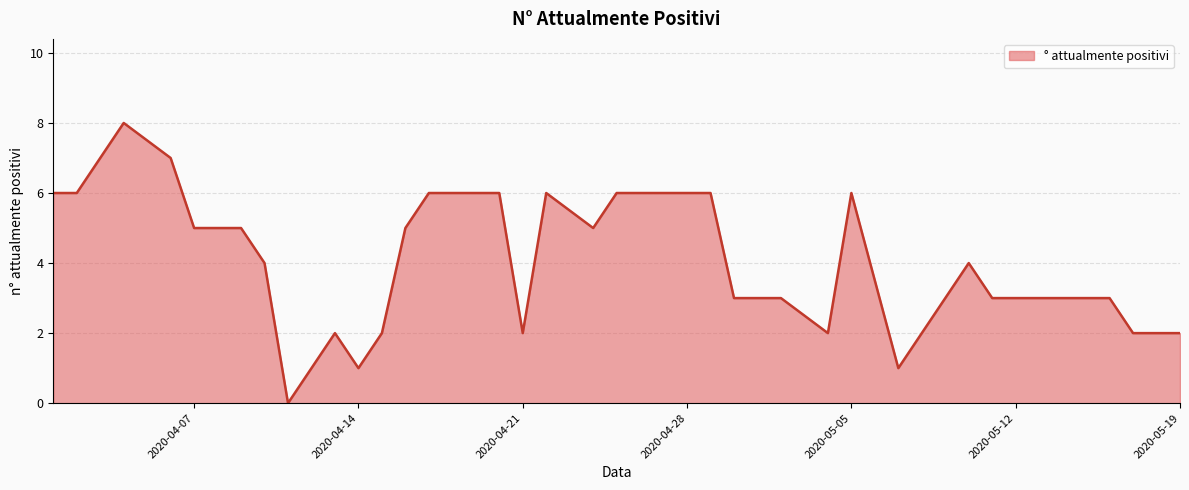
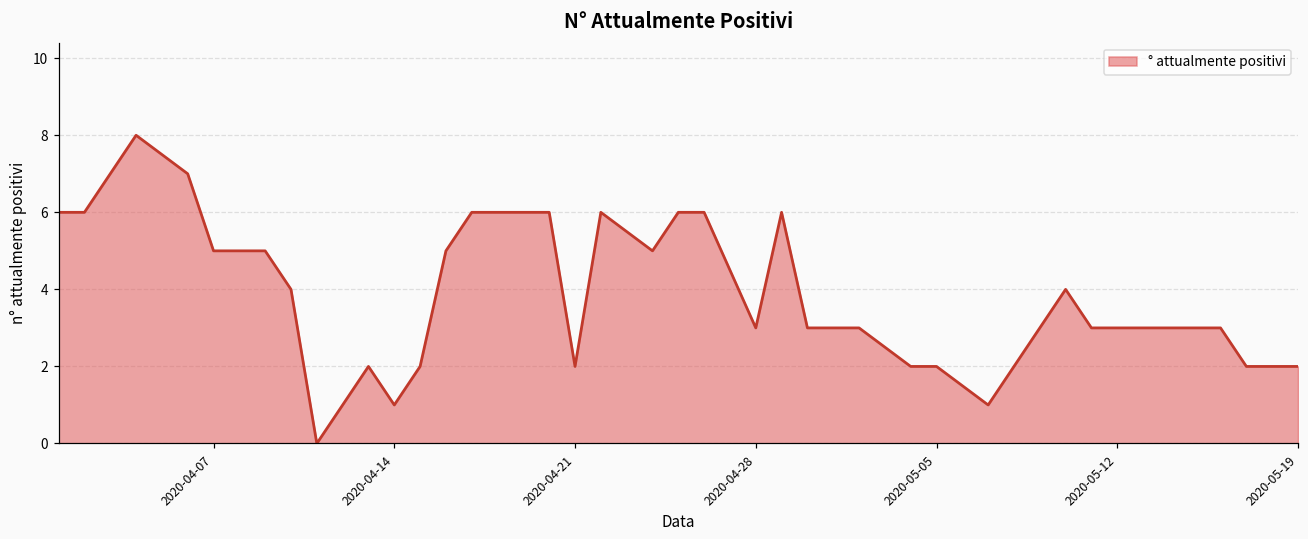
2020-04-28: 6 -> 3
2020-05-05: 6 -> 2
